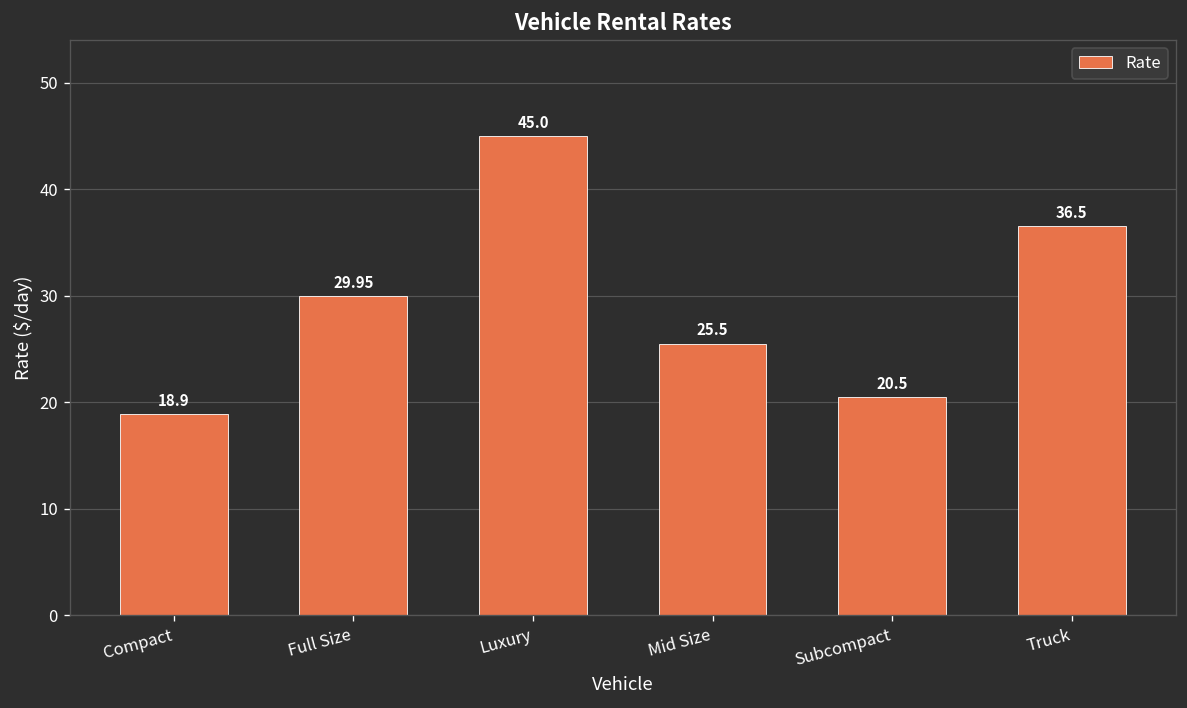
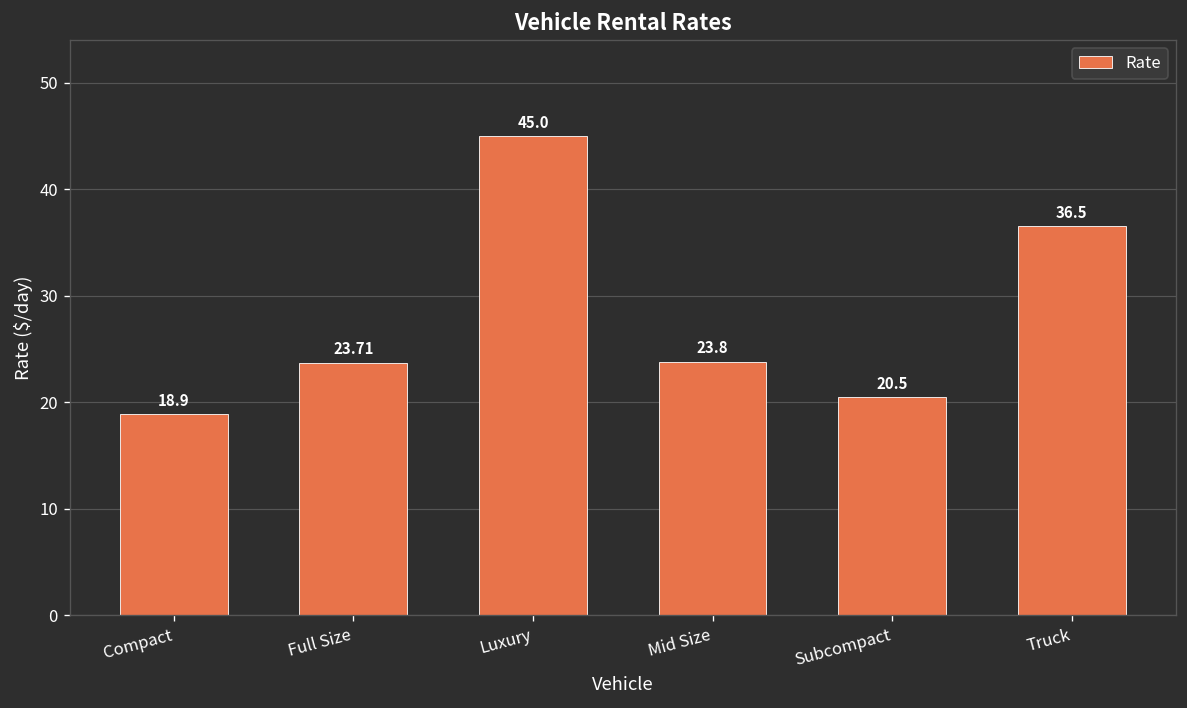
Full Size: 29.95 -> 23.71
Mid Size: 25.5 -> 23.8
